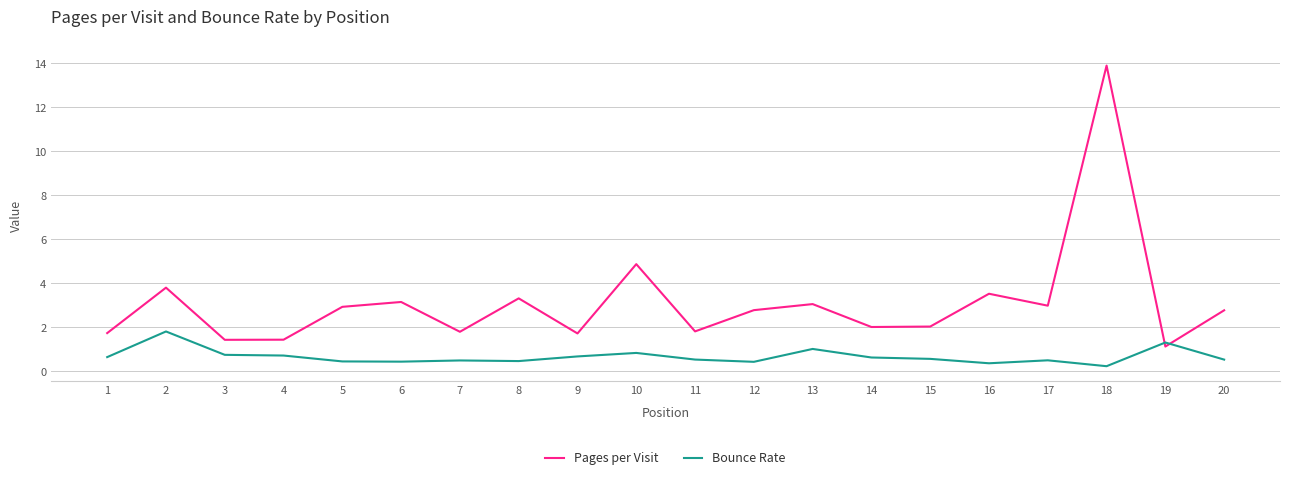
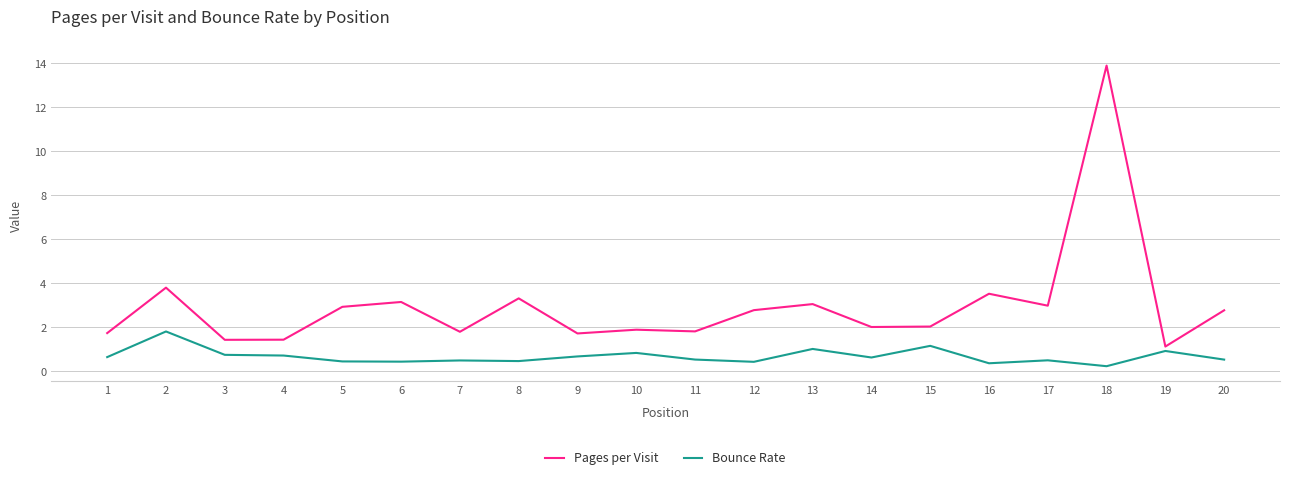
Pages per Visit, 10: 4.9 -> 1.9
Bounce Rate, 15: 0.6 -> 1.2
Bounce Rate, 19: 1.3 -> 0.9
